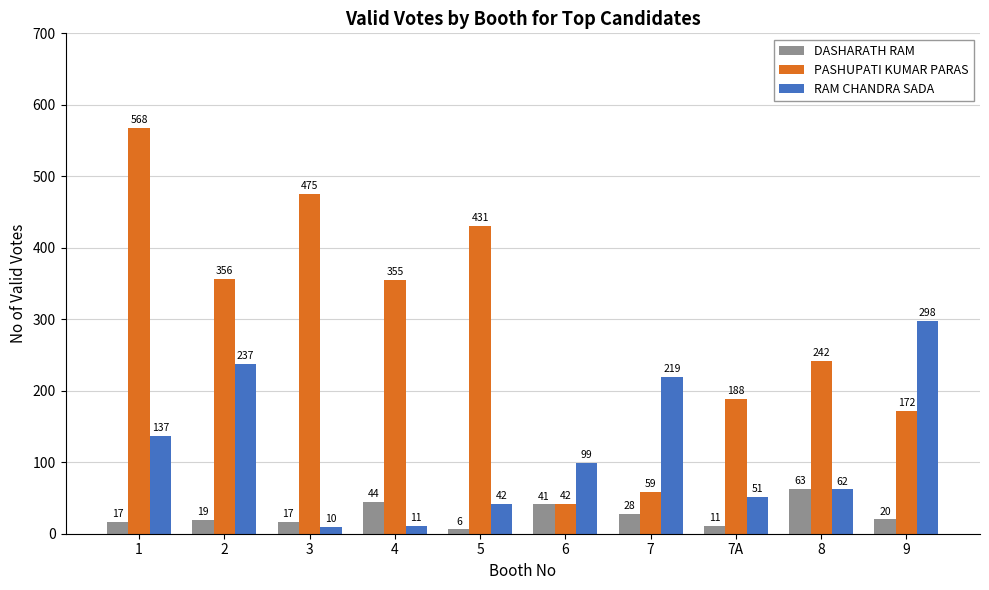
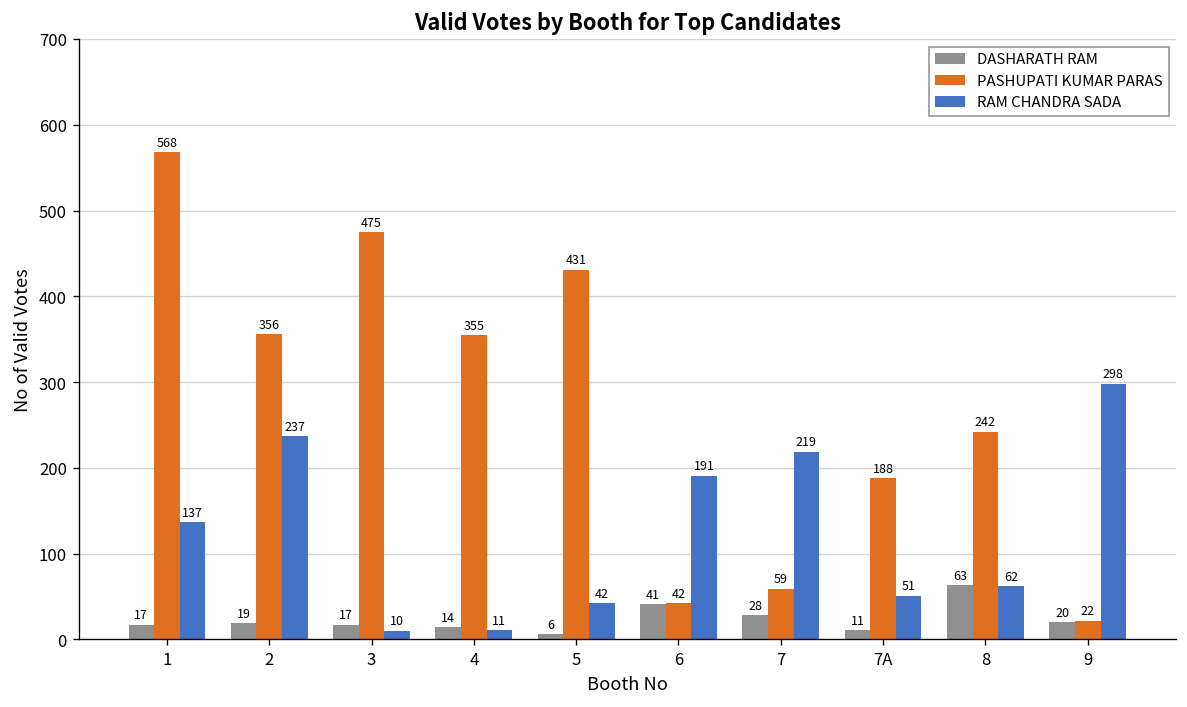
DASHARATH RAM, 4: 44 -> 14
RAM CHANDRA SADA, 6: 99 -> 191
PASHUPATI KUMAR PARAS, 9: 172 -> 22
